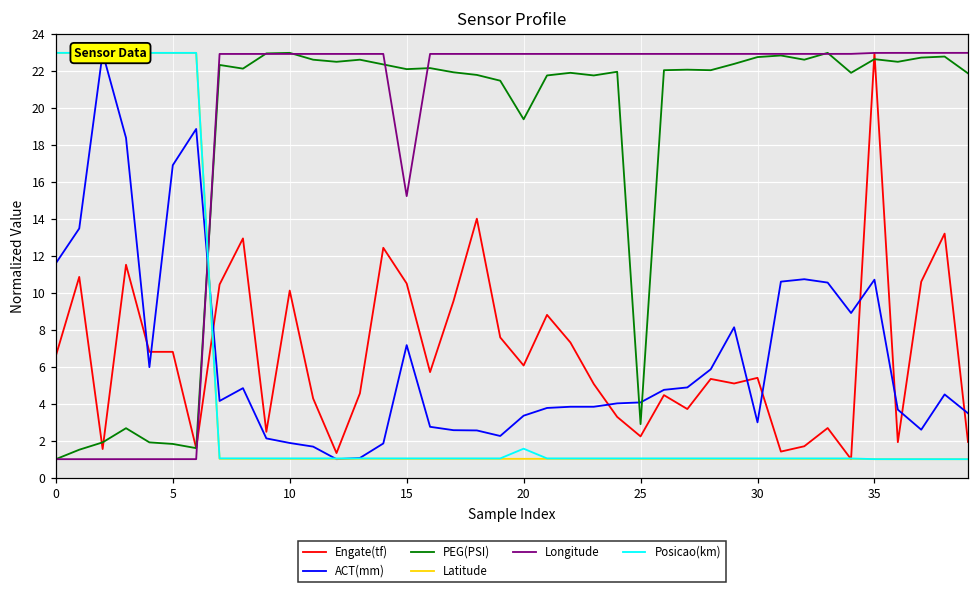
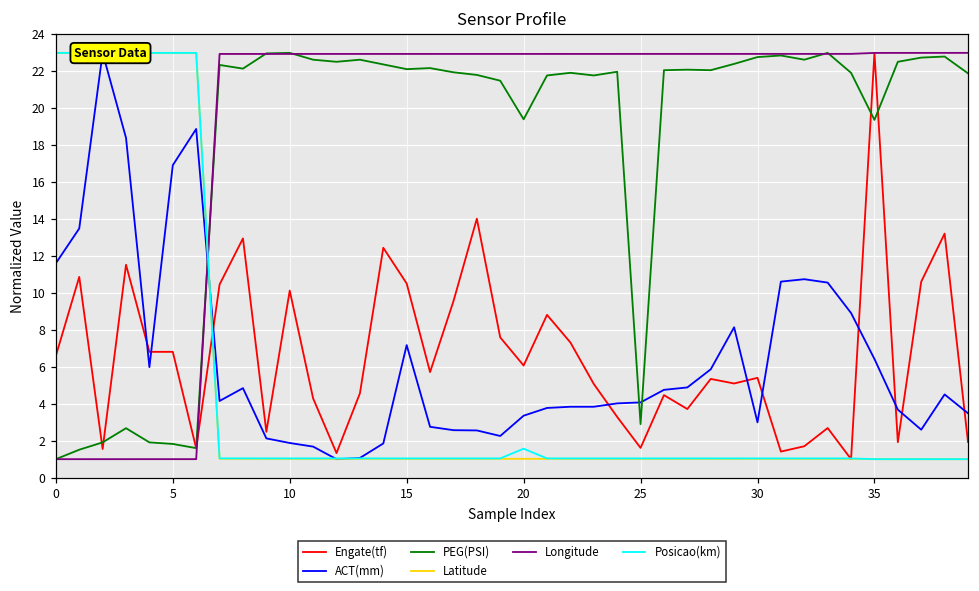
Longitude, 15: 15.2 -> 22.9
Engate(tf), 25: 2.2 -> 1.6
ACT(mm), 35: 10.7 -> 6.4
PEG(PSI), 35: 22.7 -> 19.4
